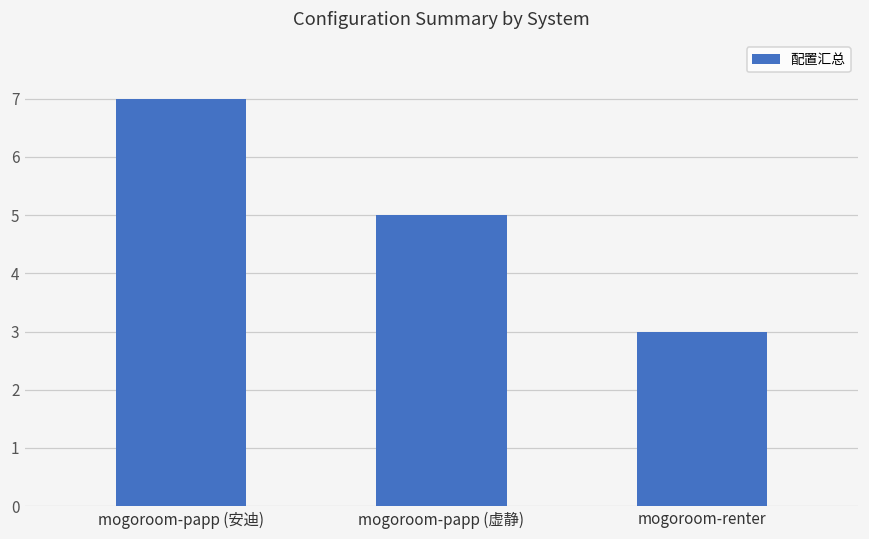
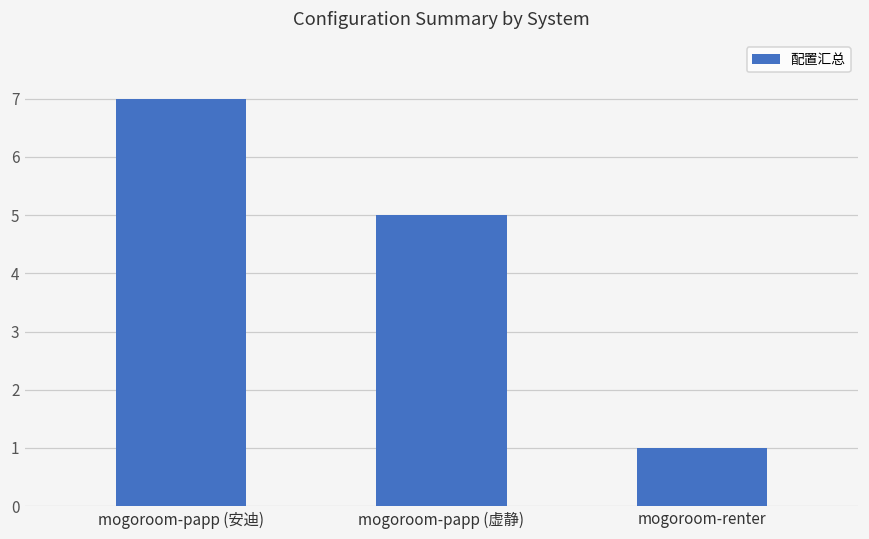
mogoroom-renter: 3 -> 1
